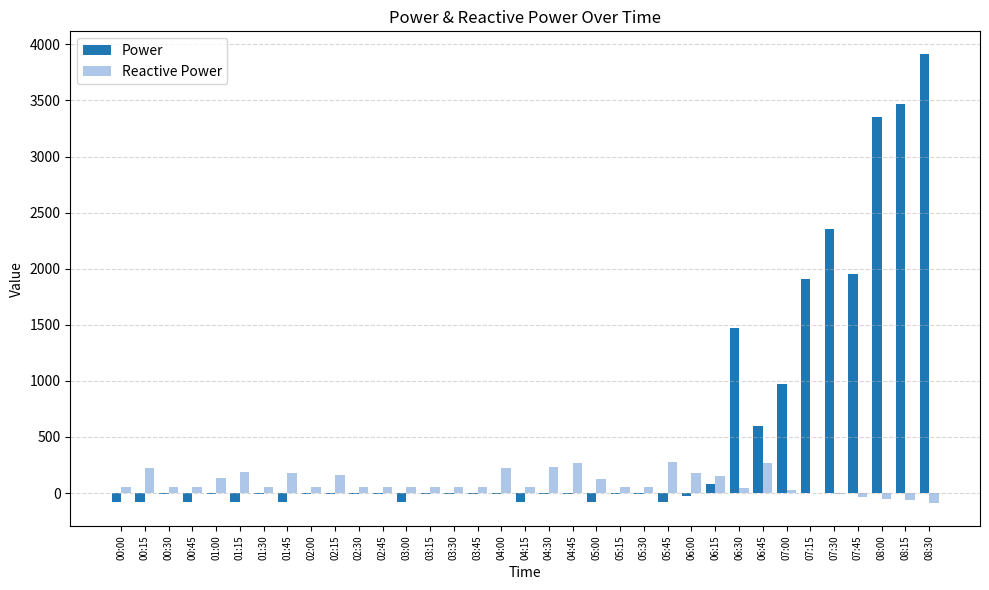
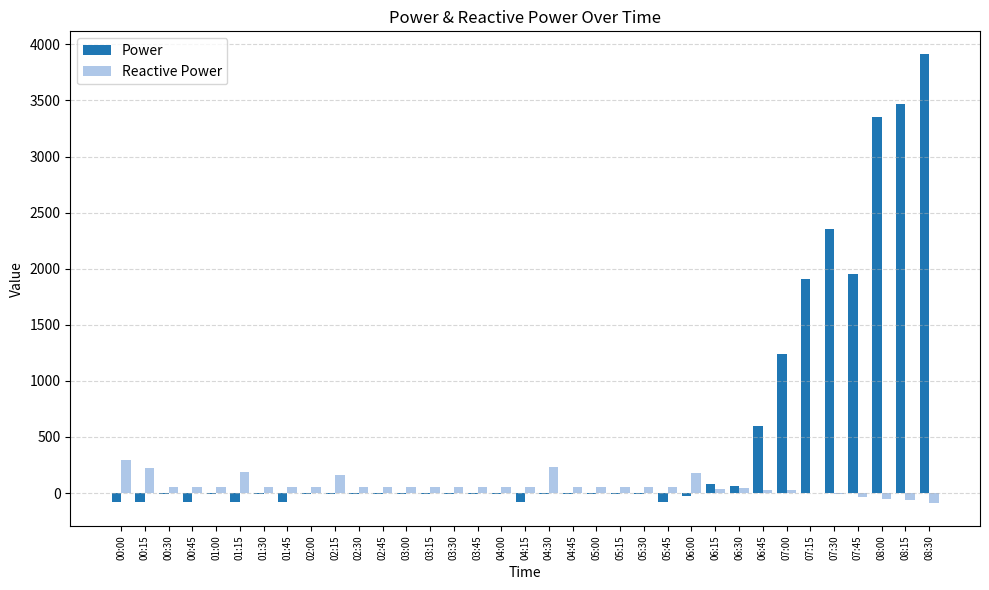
Reactive Power, 00:00: 50 -> 300
Reactive Power, 01:00: 140 -> 50
Reactive Power, 01:45: 180 -> 50
Power, 03:00: -80 -> -10
Reactive Power, 04:00: 220 -> 50
Reactive Power, 04:45: 270 -> 50
Power, 05:00: -80 -> -10
Reactive Power, 05:00: 130 -> 50
Reactive Power, 05:45: 280 -> 50
Reactive Power, 06:15: 150 -> 30
Power, 06:30: 1470 -> 60
Reactive Power, 06:45: 260 -> 30
Power, 07:00: 970 -> 1240
